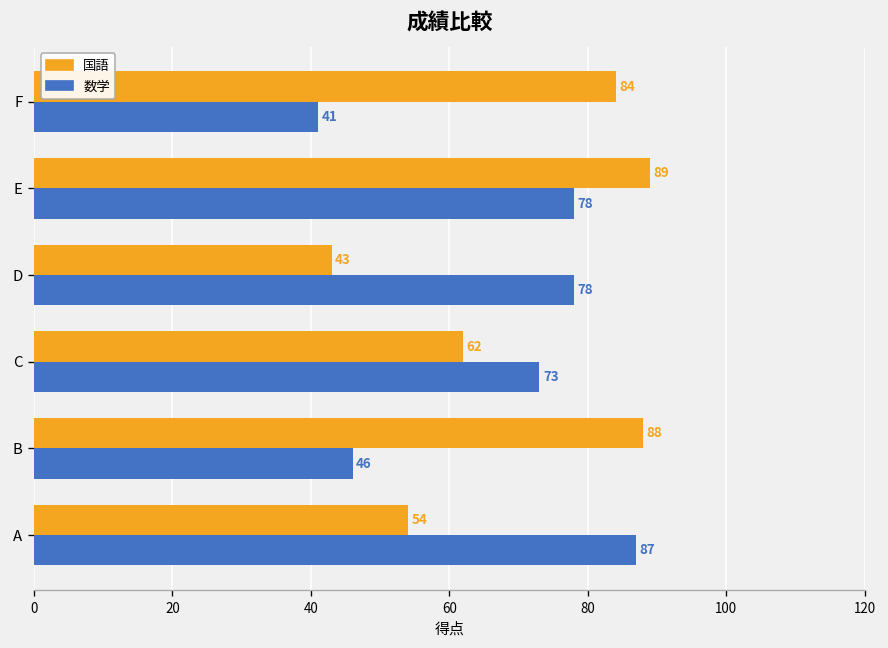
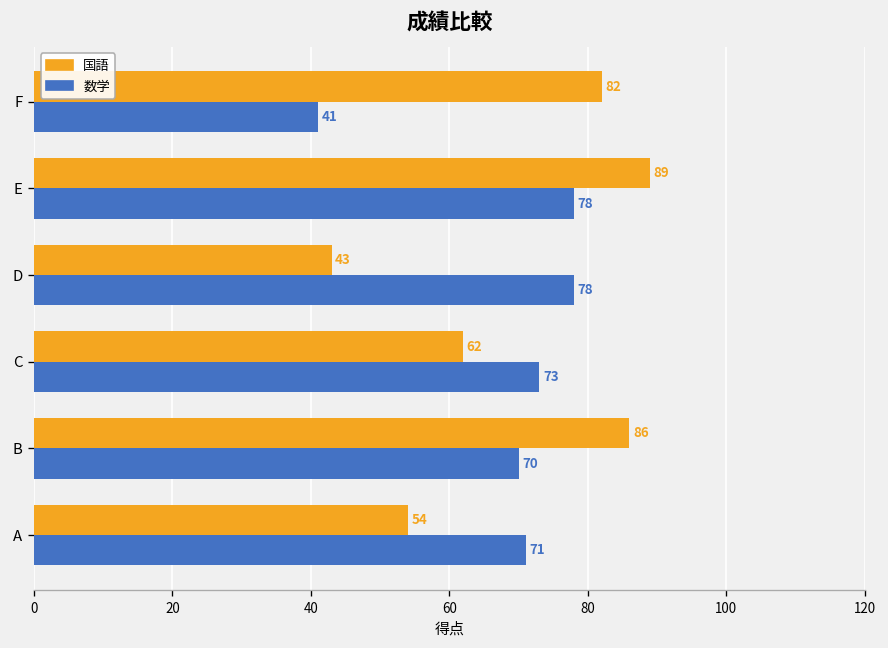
国語, F: 84 -> 82
国語, B: 88 -> 86
数学, B: 46 -> 70
数学, A: 87 -> 71
